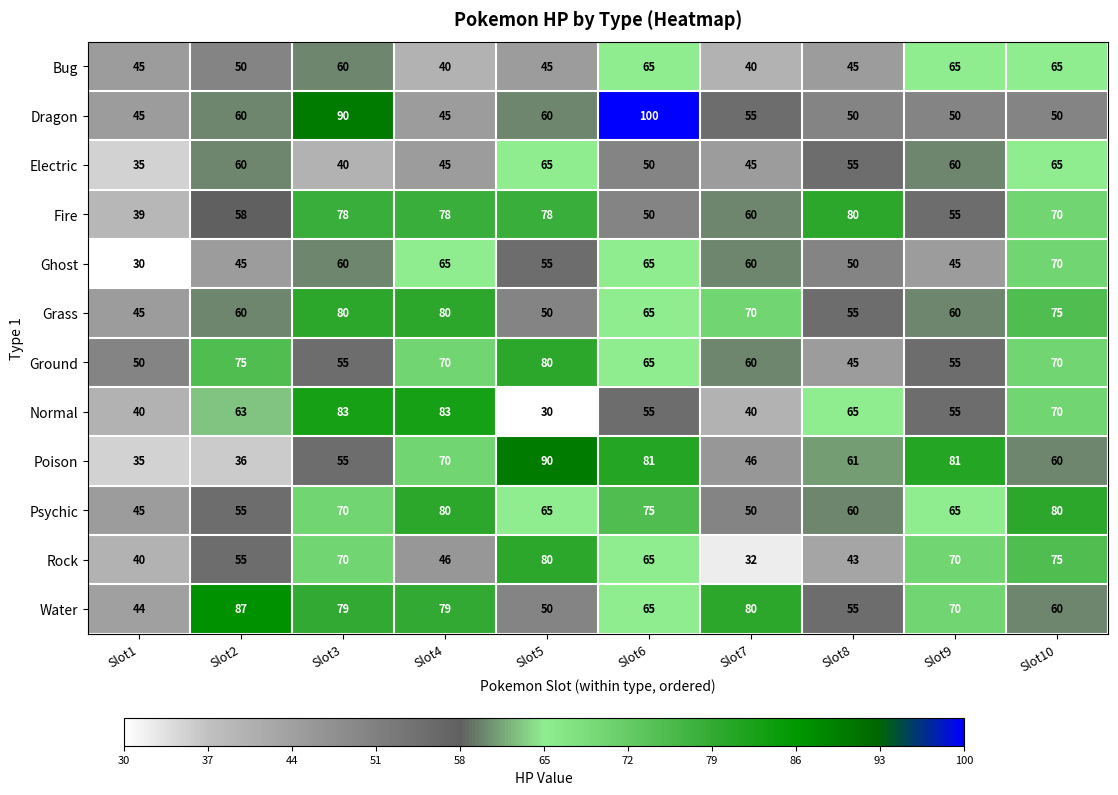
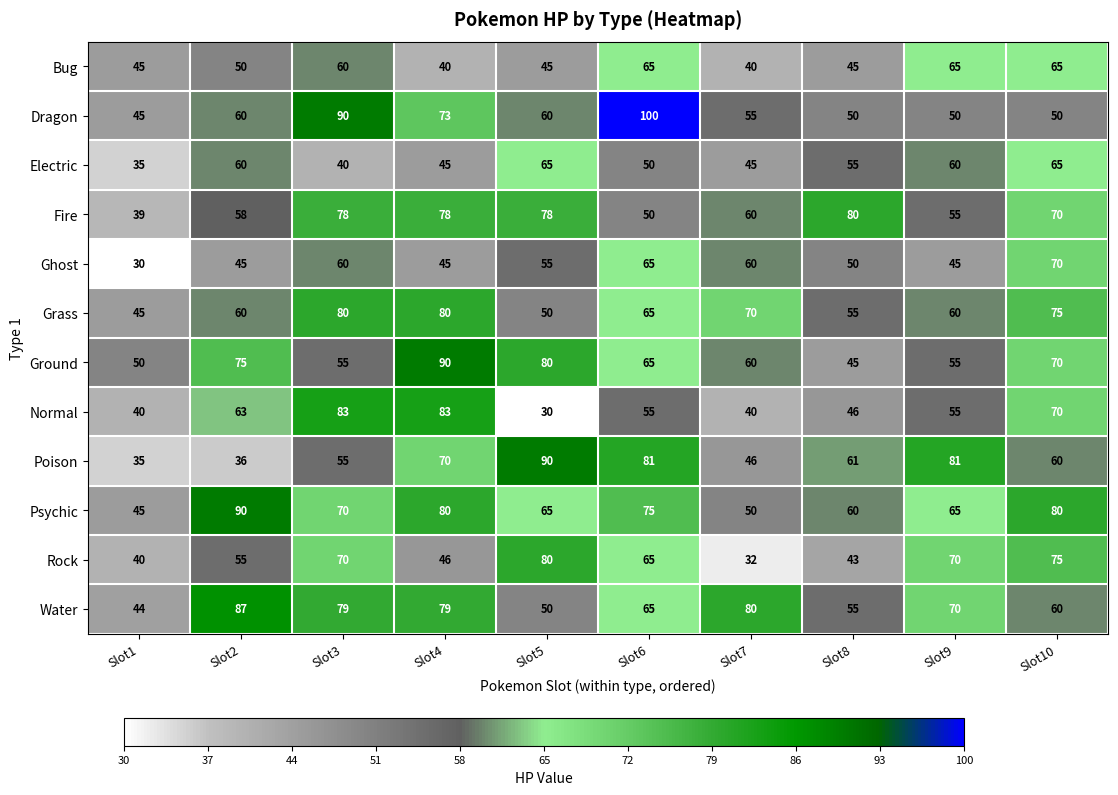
Dragon, Slot4: 45 -> 73
Ghost, Slot4: 65 -> 45
Ground, Slot4: 70 -> 90
Normal, Slot8: 65 -> 46
Psychic, Slot2: 55 -> 90
